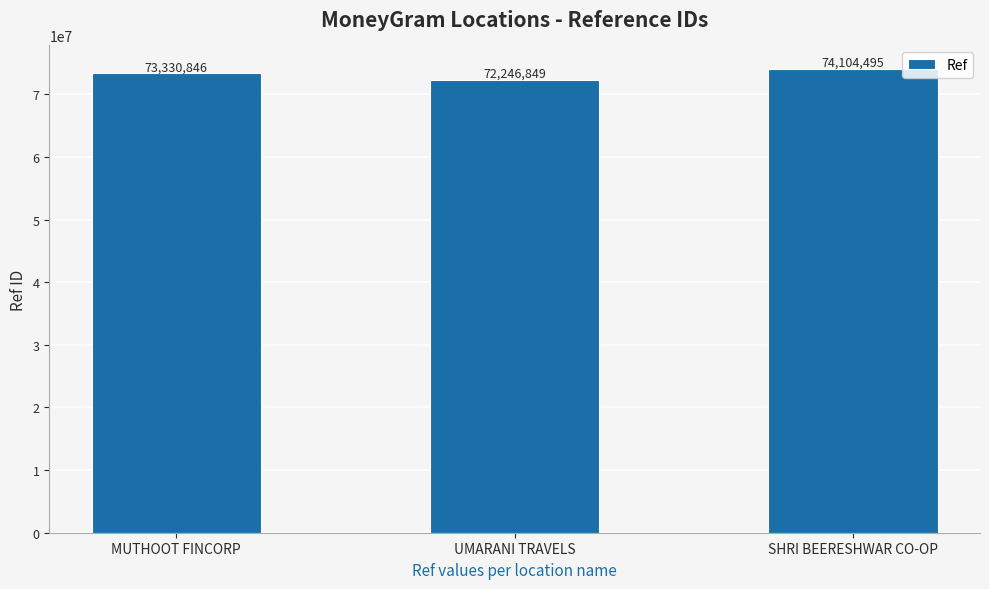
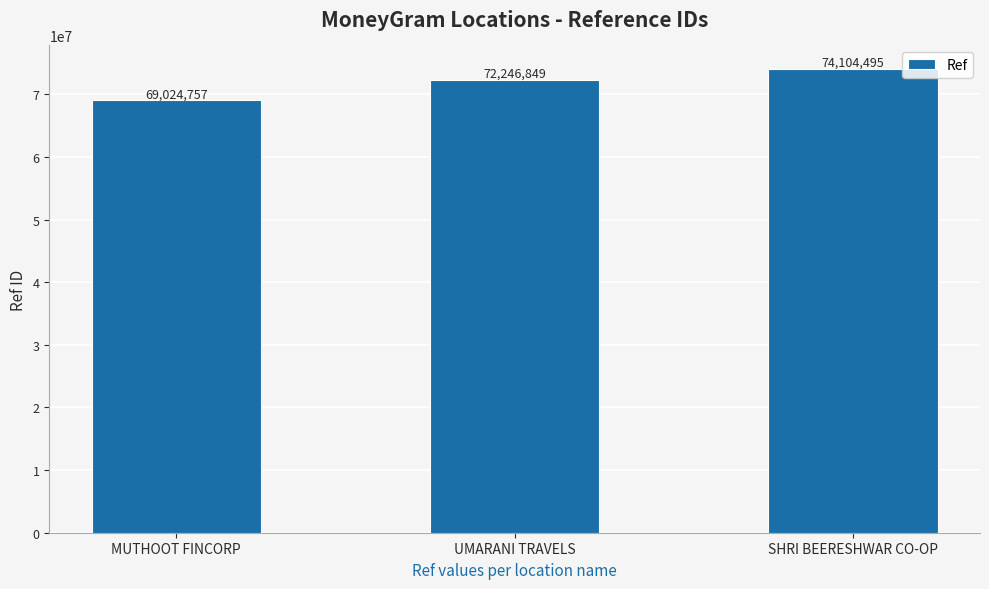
MUTHOOT FINCORP: 73,330,846 -> 69,024,757
